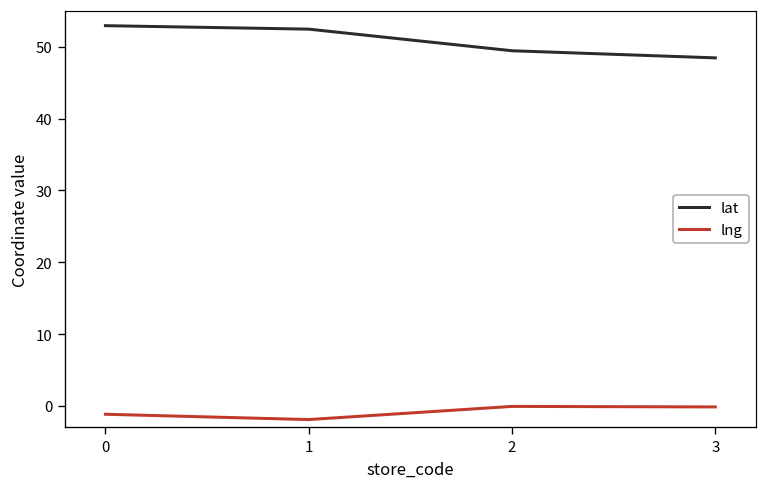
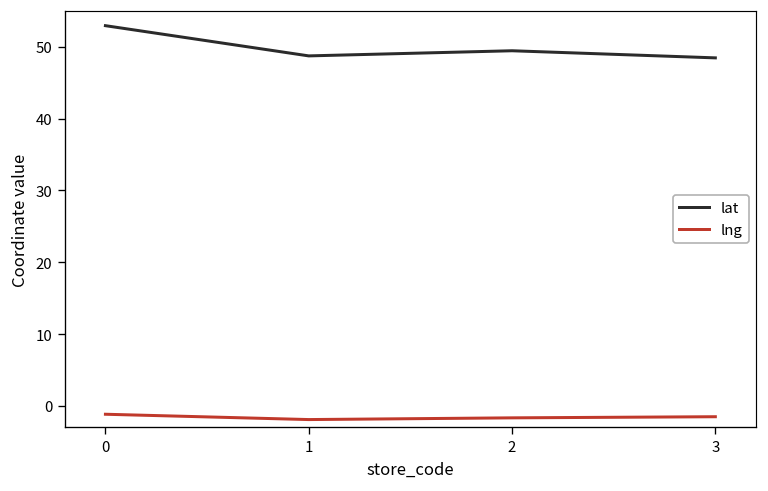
lat, 1: 52 -> 49
lng, 2: 0 -> -2
lng, 3: 0 -> -2
